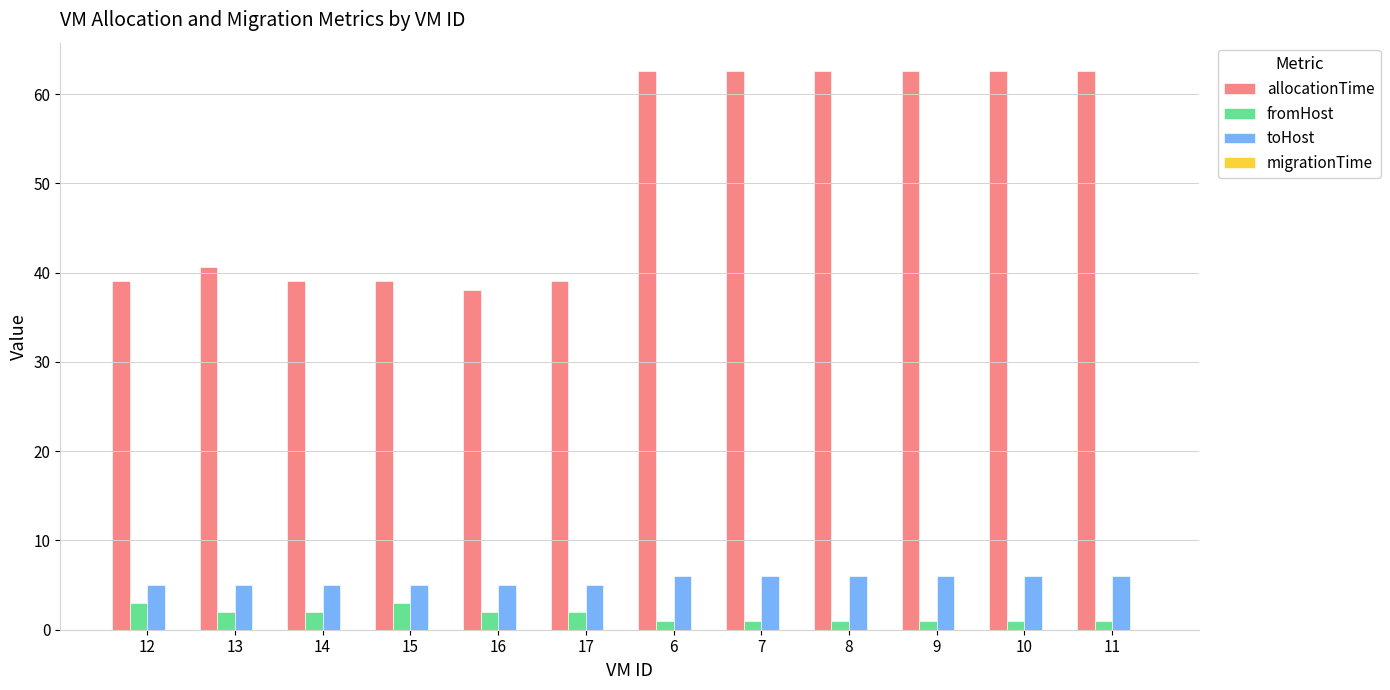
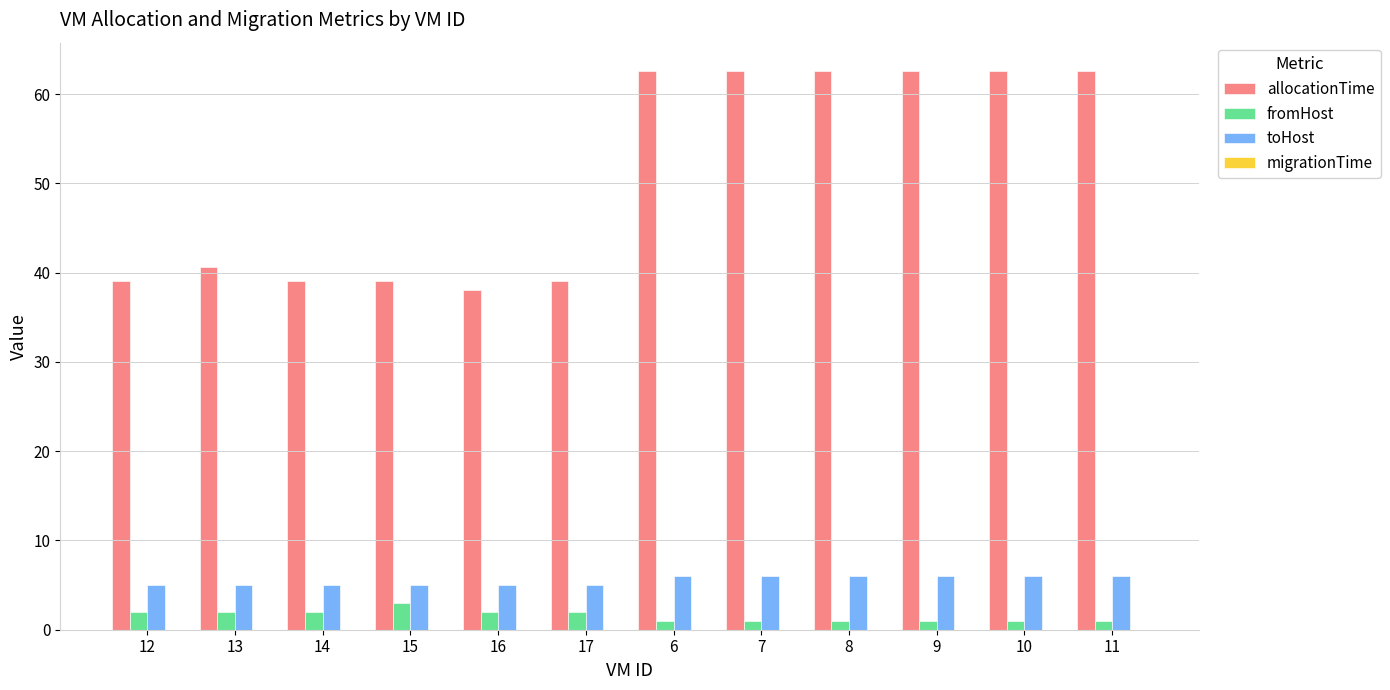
fromHost, 12: 3 -> 2
